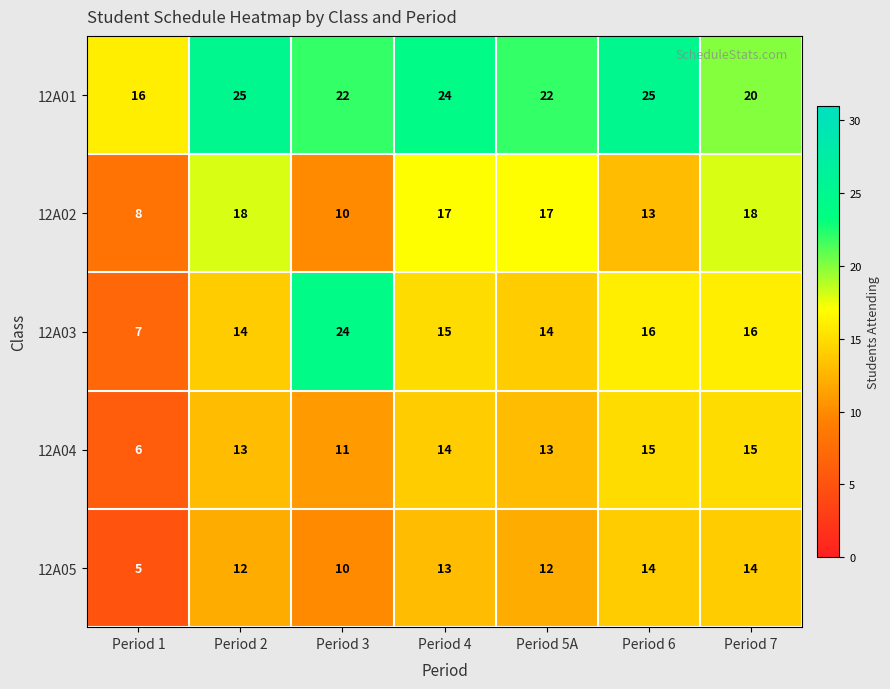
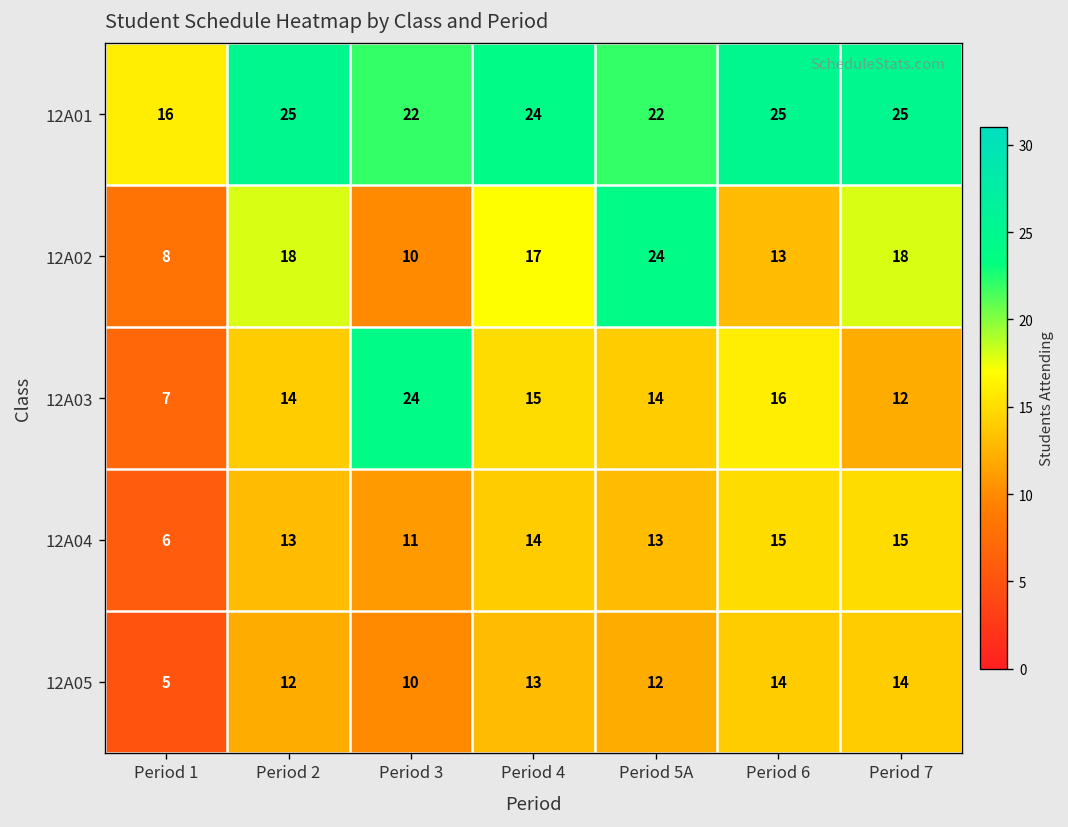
12A01, Period 7: 20 -> 25
12A02, Period 5A: 17 -> 24
12A03, Period 7: 16 -> 12
